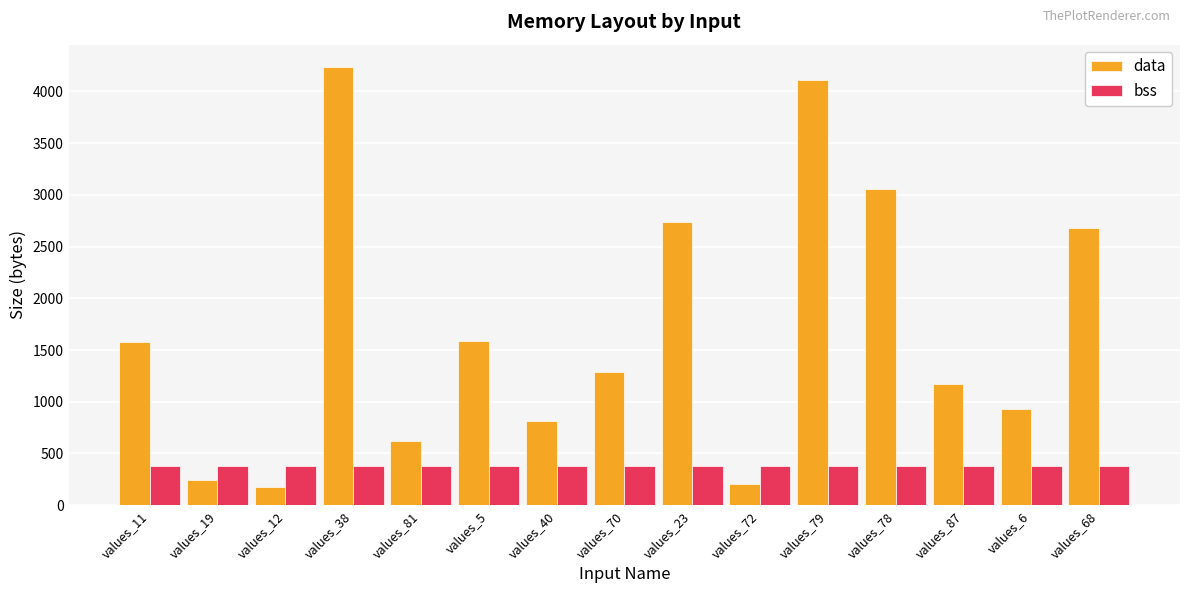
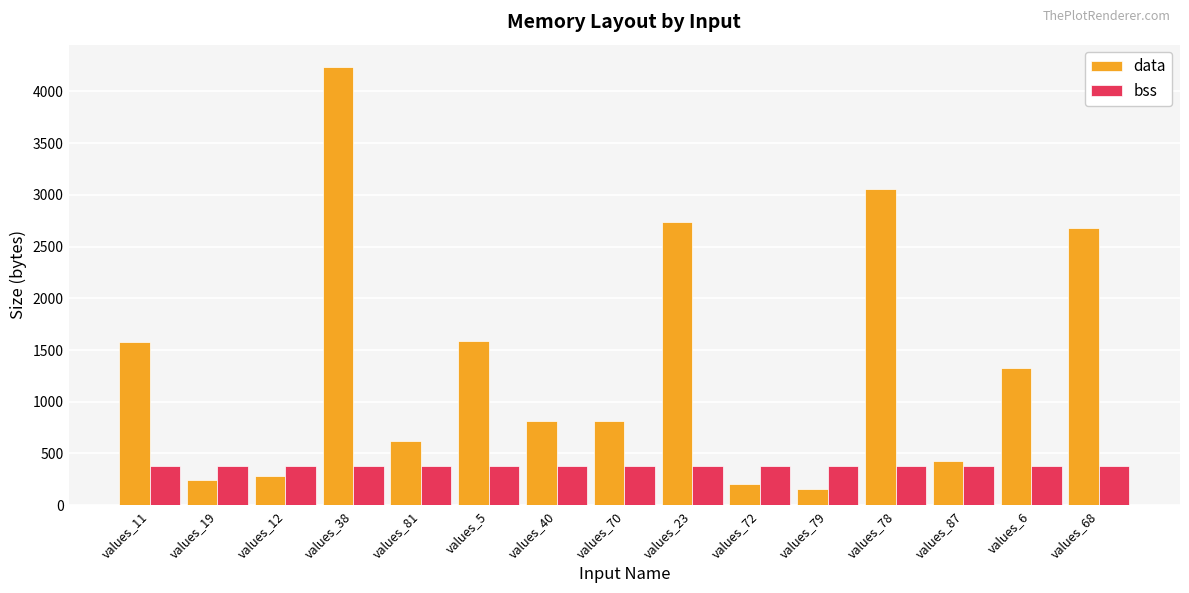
data, values_12: 180 -> 280
data, values_70: 1290 -> 820
data, values_79: 4110 -> 160
data, values_87: 1170 -> 430
data, values_6: 930 -> 1330
